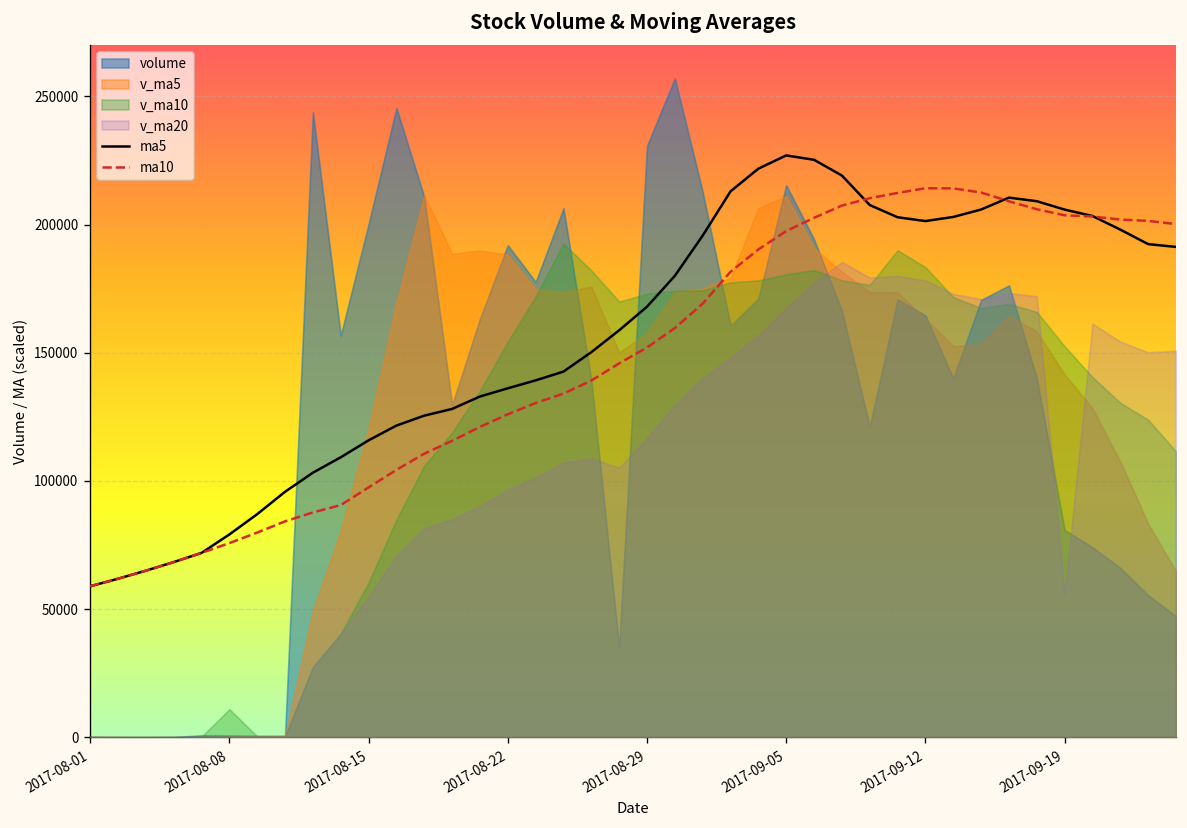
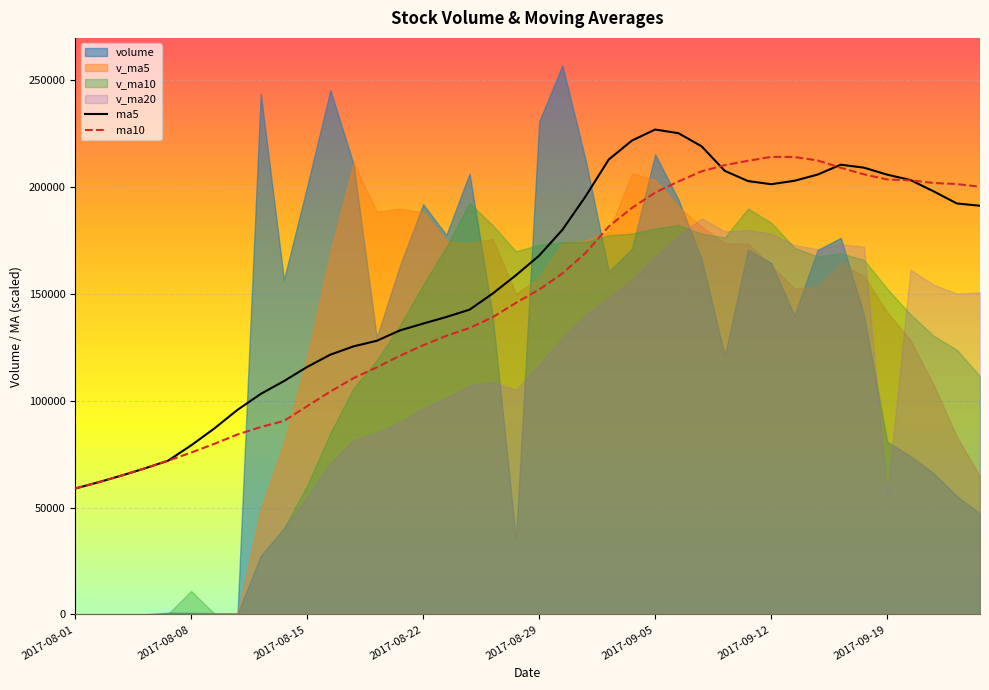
v_ma5, 2017-09-05: 211000 -> 203000
